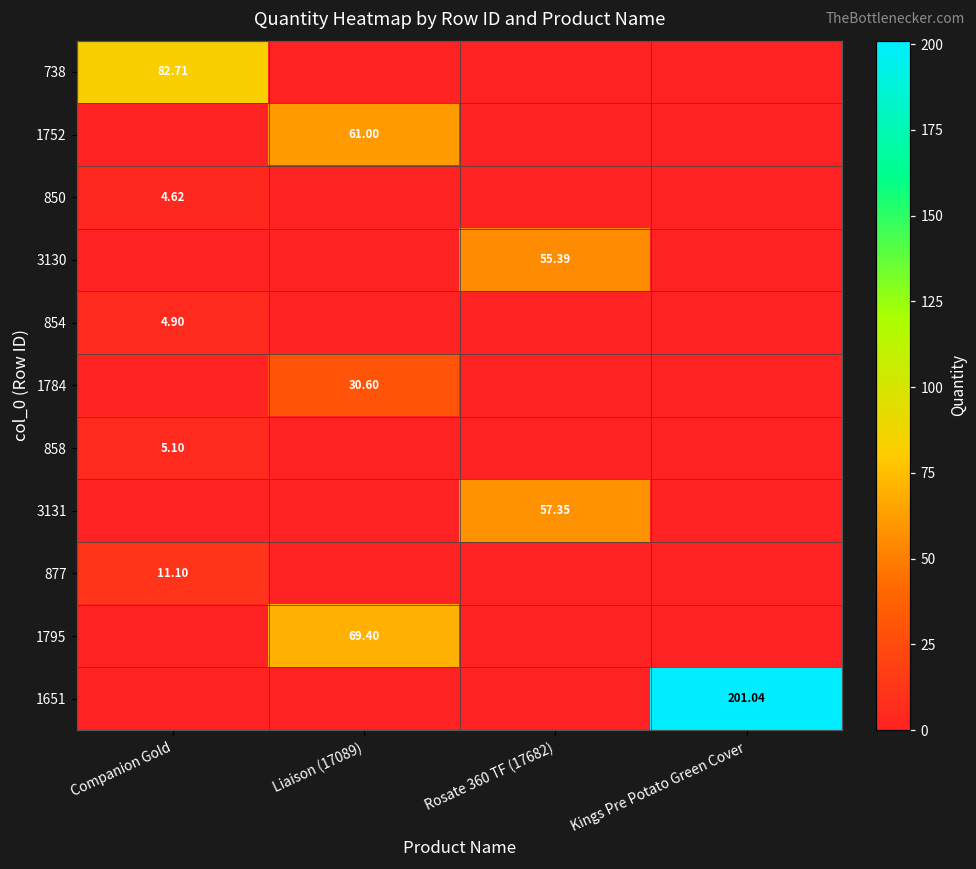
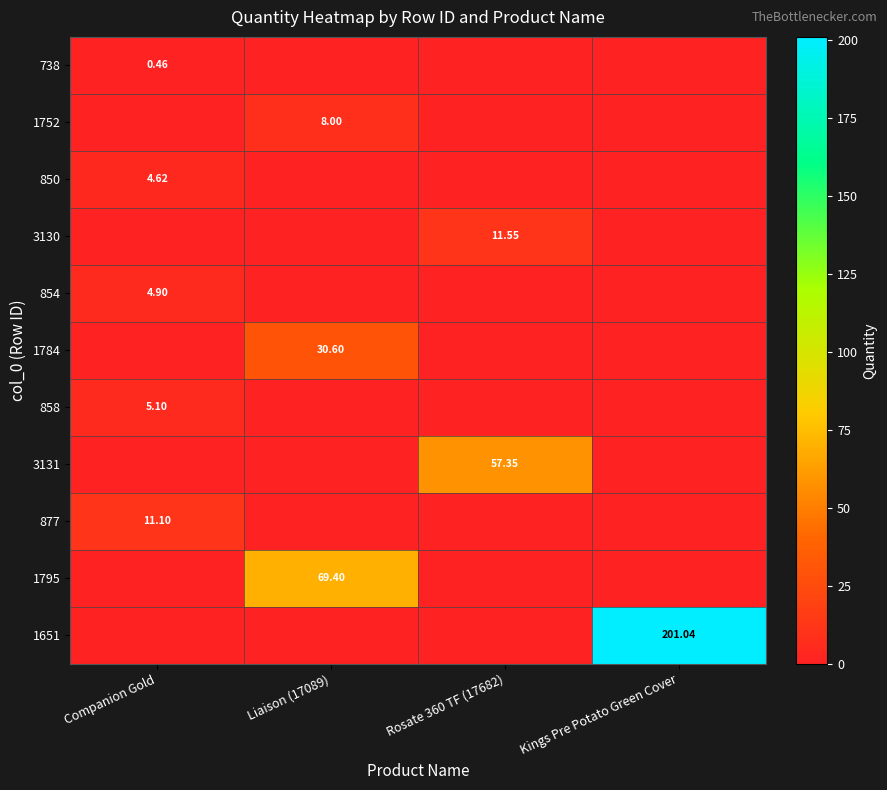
738, Companion Gold: 82.71 -> 0.46
1752, Liaison (17089): 61.00 -> 8.00
3130, Rosate 360 TF (17682): 55.39 -> 11.55
